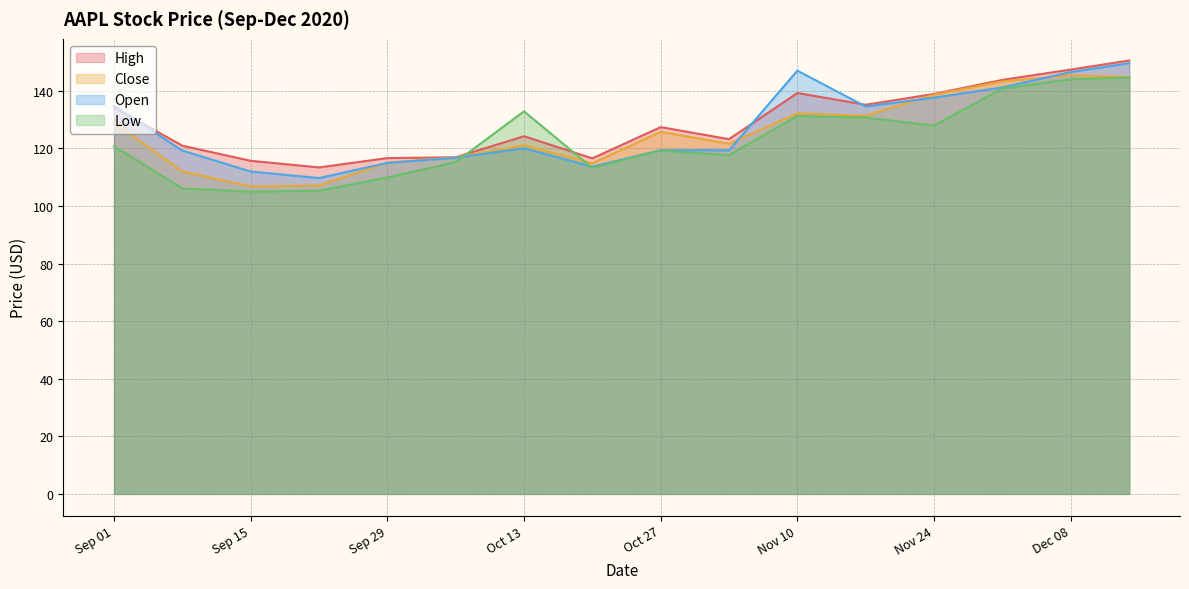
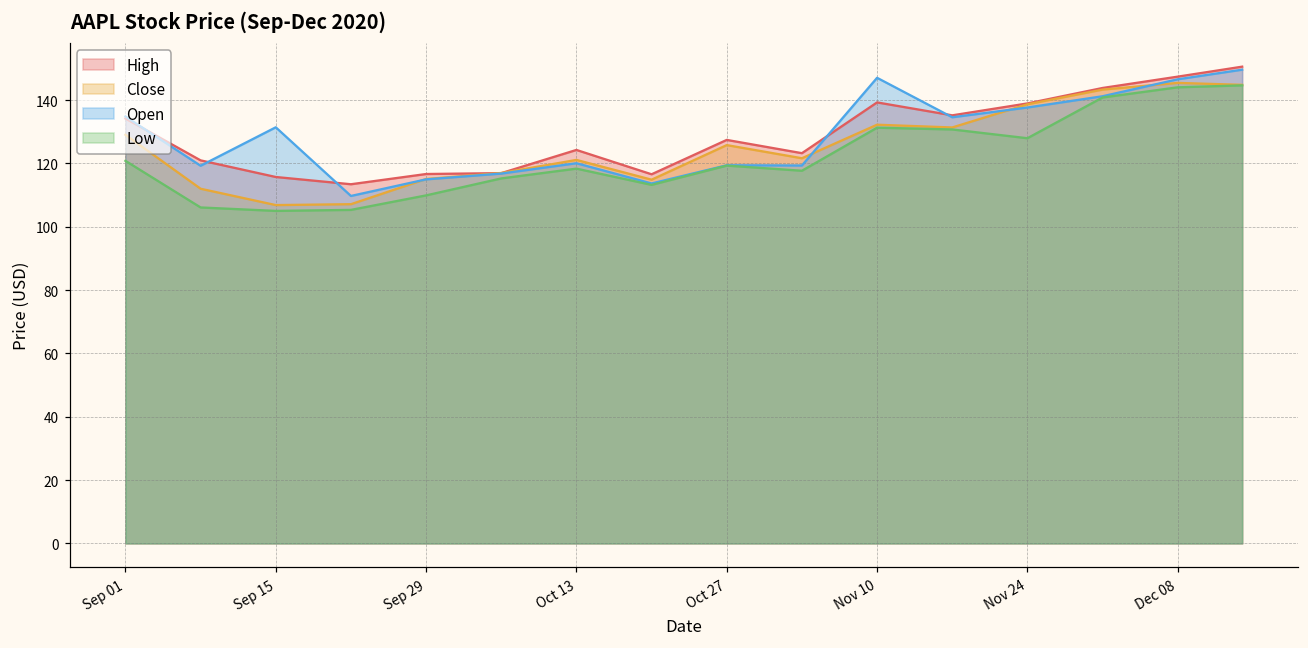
Open, Sep 15: 112 -> 131
Low, Oct 13: 133 -> 118
